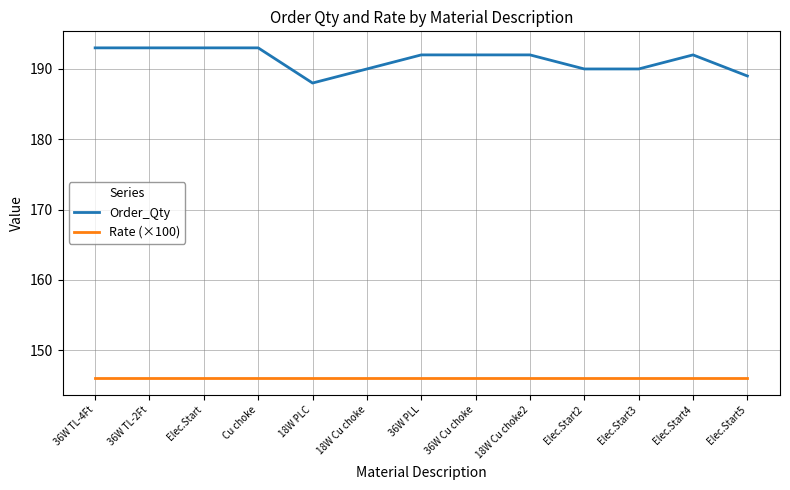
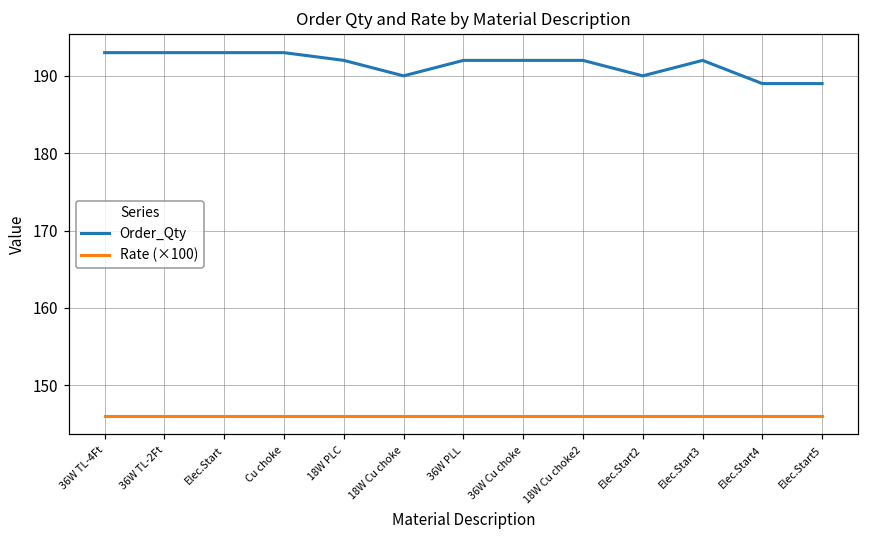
Order_Qty, 18W PLC: 188 -> 192
Order_Qty, Elec.Start3: 190 -> 192
Order_Qty, Elec.Start4: 192 -> 189
